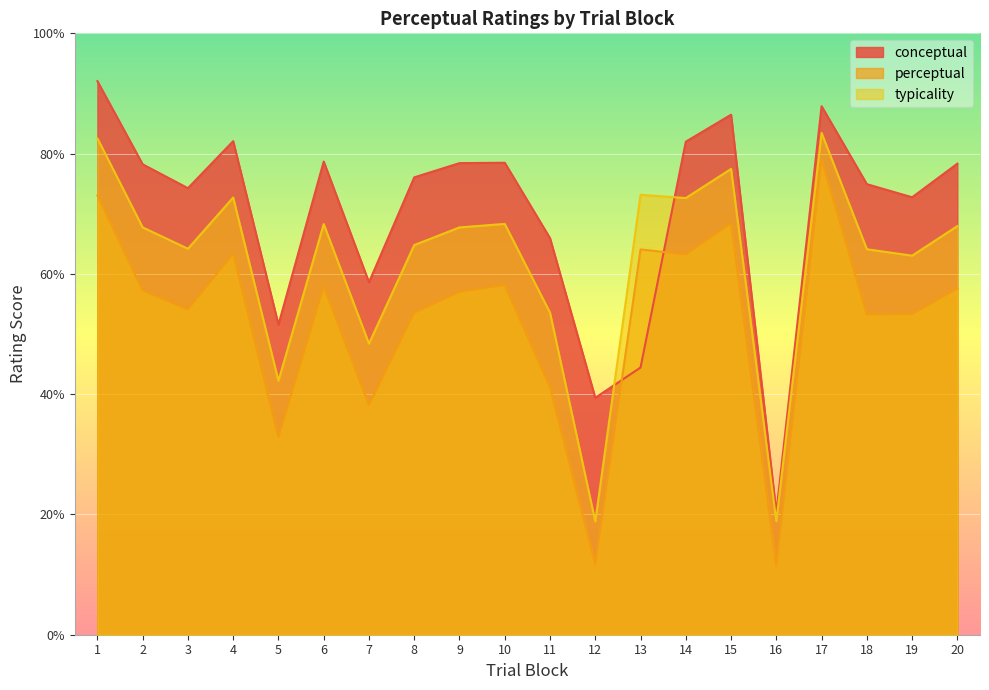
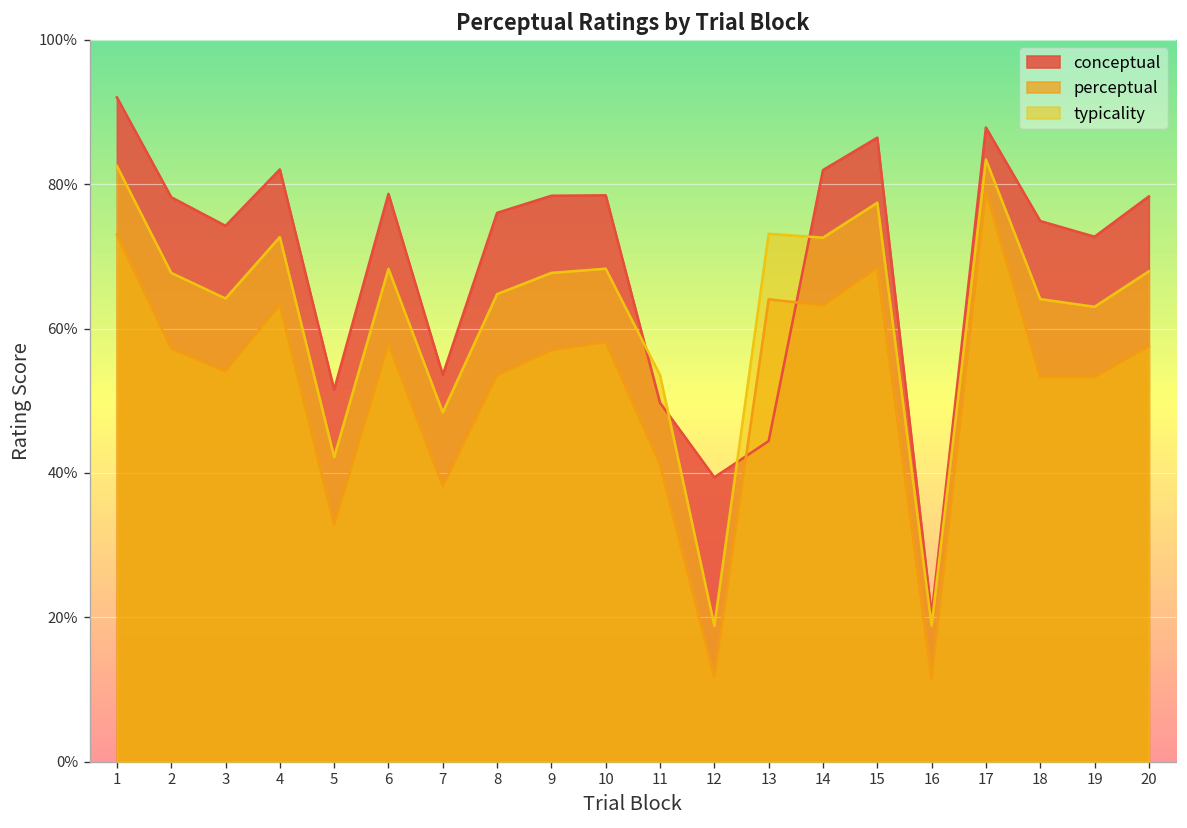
conceptual, 7: 59% -> 54%
conceptual, 11: 66% -> 50%
